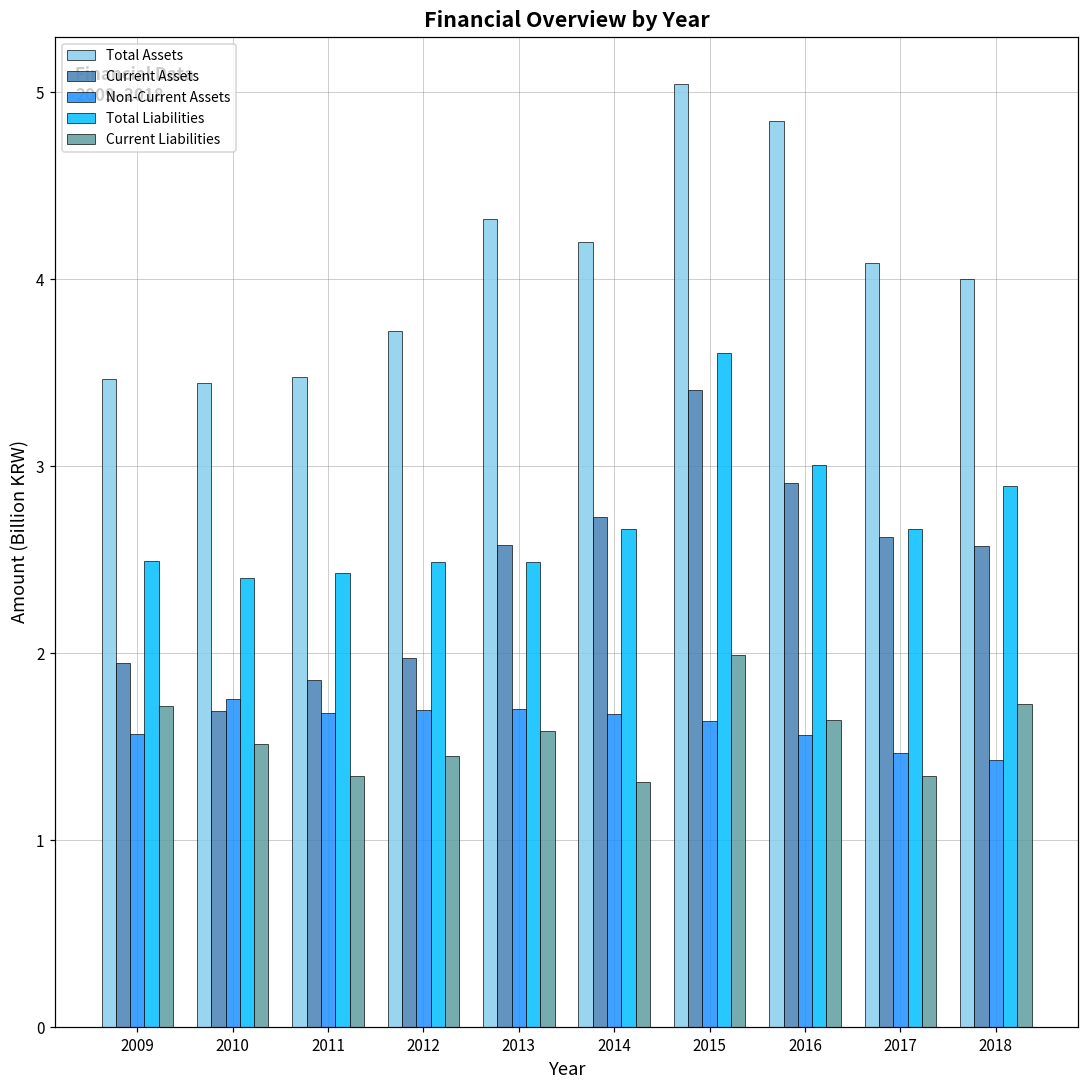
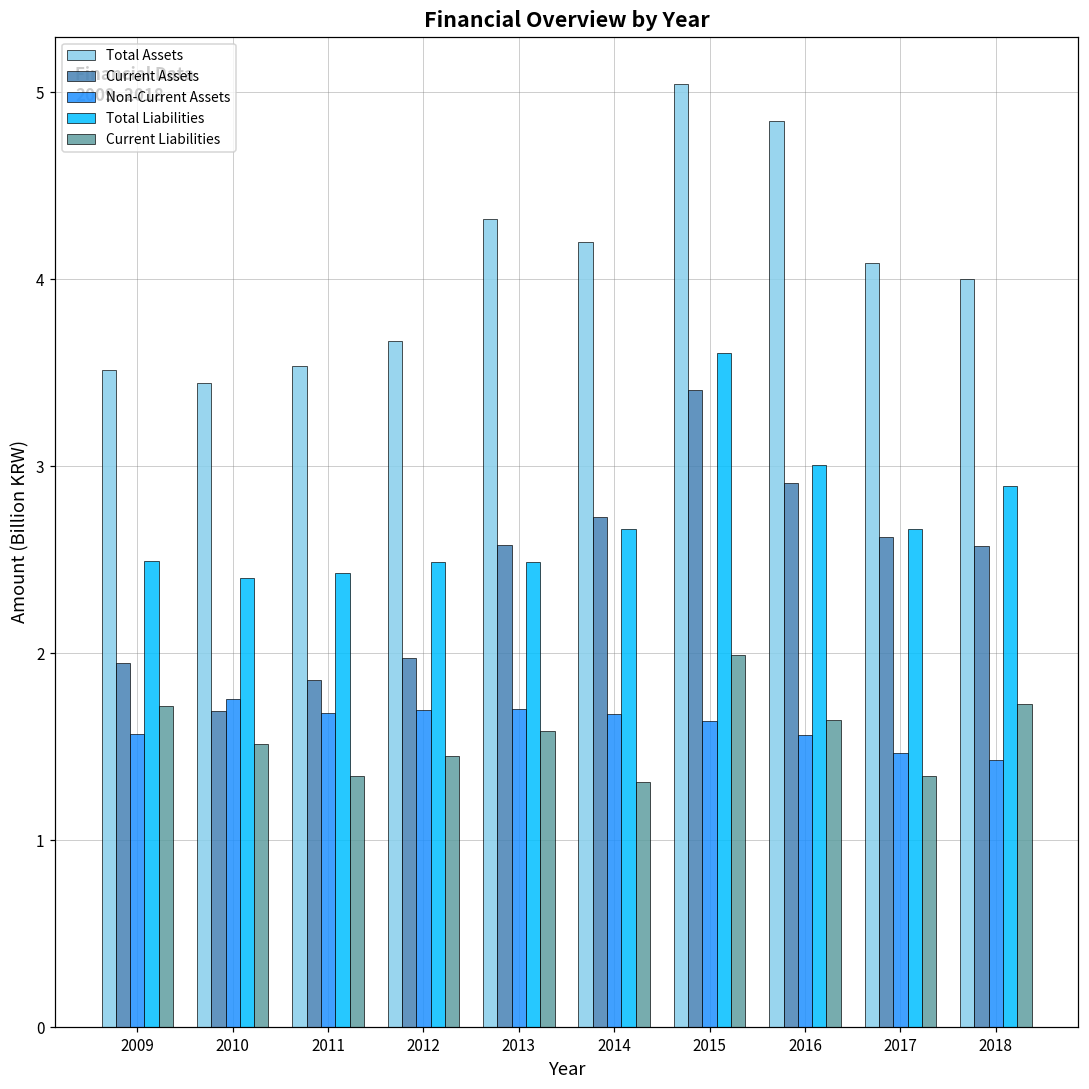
Total Assets, 2009: 3.46 -> 3.51
Total Assets, 2011: 3.47 -> 3.54
Total Assets, 2012: 3.72 -> 3.67
